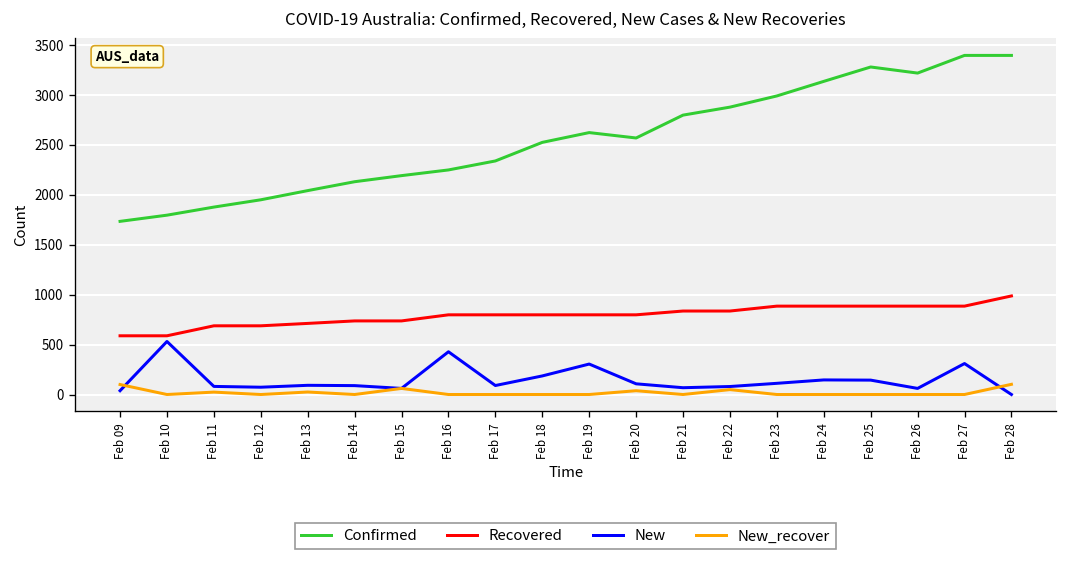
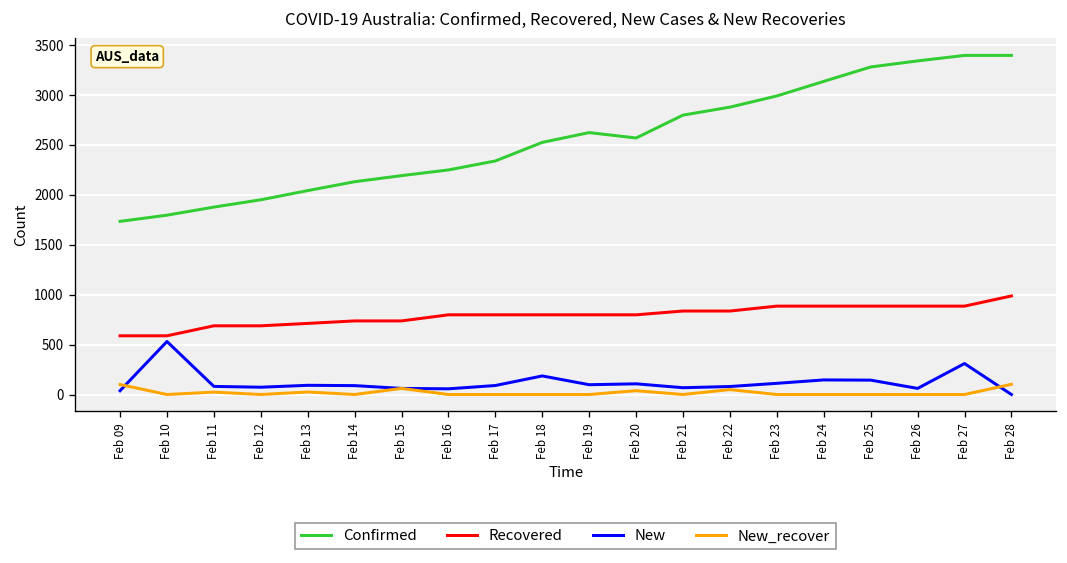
New, Feb 16: 400 -> 100
New, Feb 19: 300 -> 100
Confirmed, Feb 26: 3200 -> 3300
